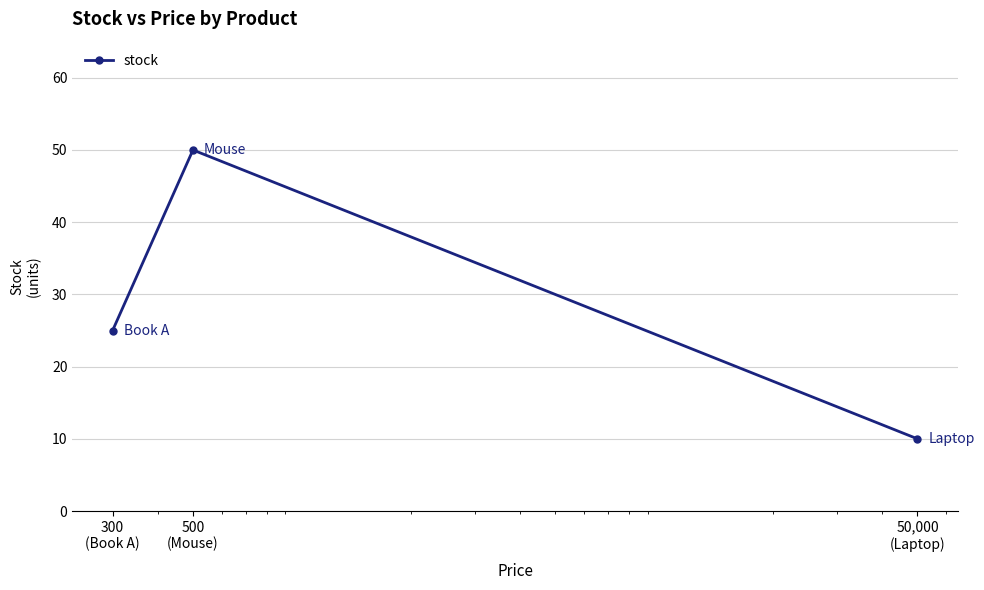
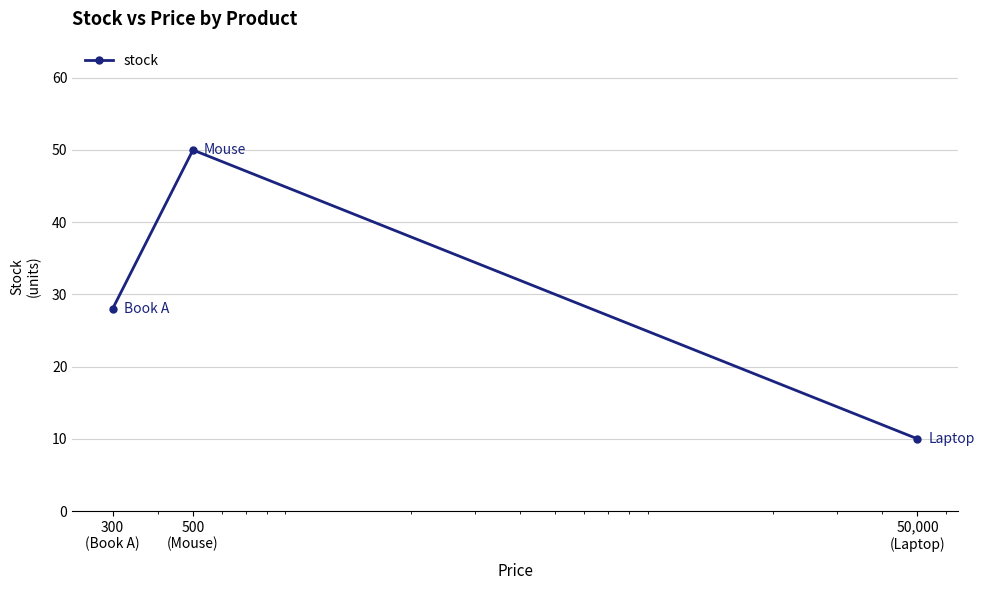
300 (Book A): 25 -> 28
